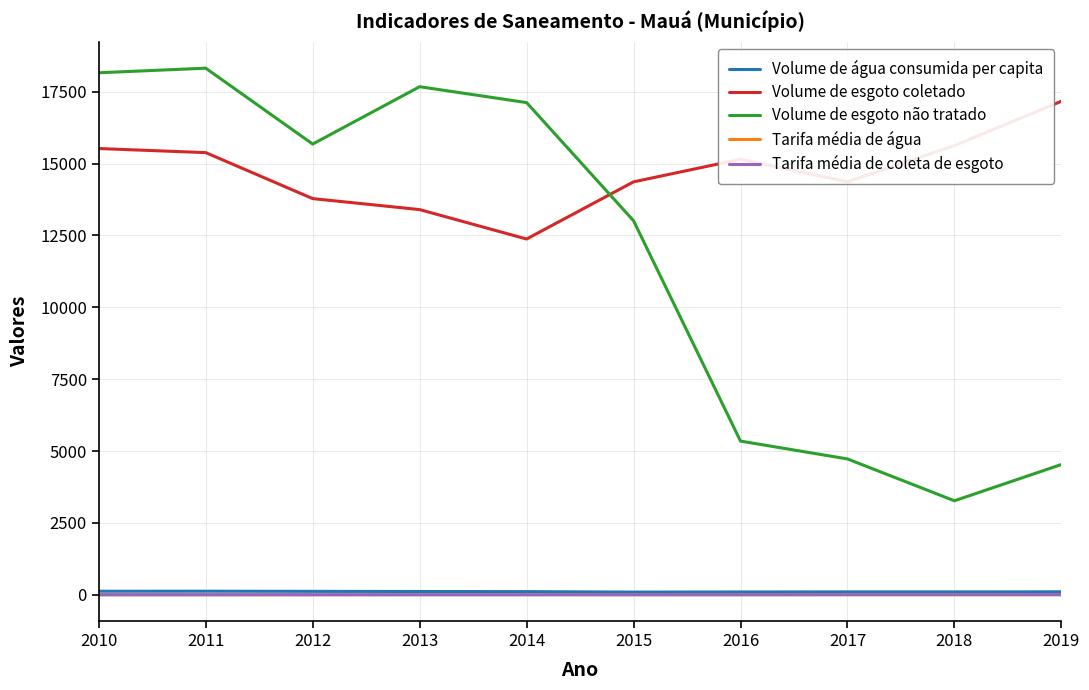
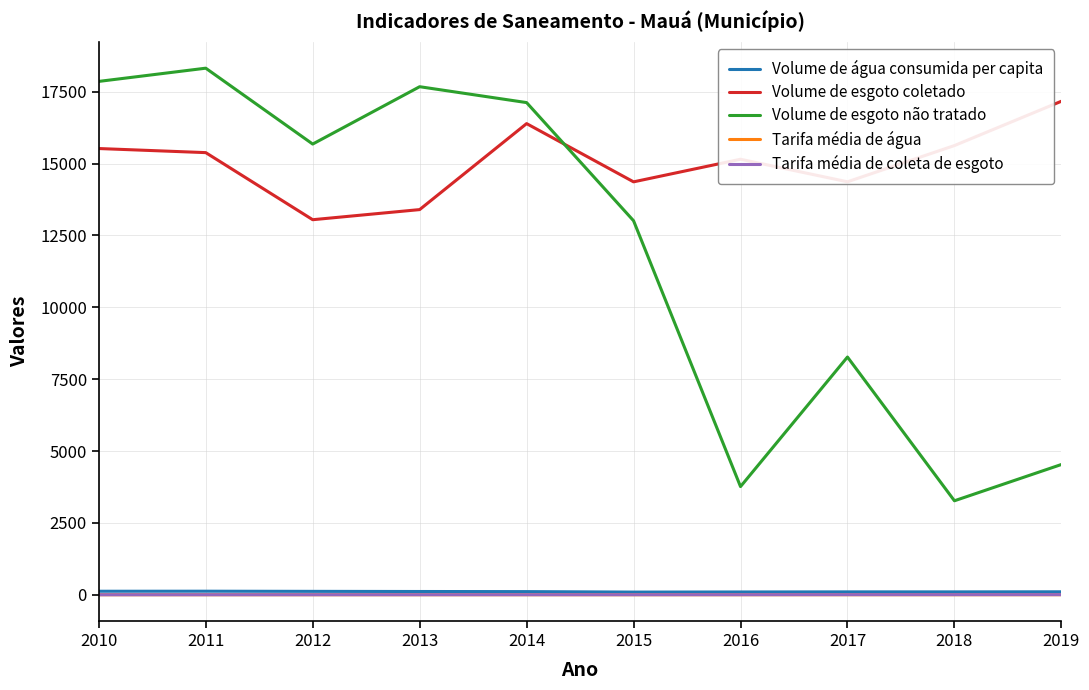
Volume de esgoto não tratado, 2010: 18200 -> 17900
Volume de esgoto coletado, 2012: 13800 -> 13000
Volume de esgoto coletado, 2014: 12400 -> 16400
Volume de esgoto não tratado, 2016: 5300 -> 3800
Volume de esgoto não tratado, 2017: 4700 -> 8300
